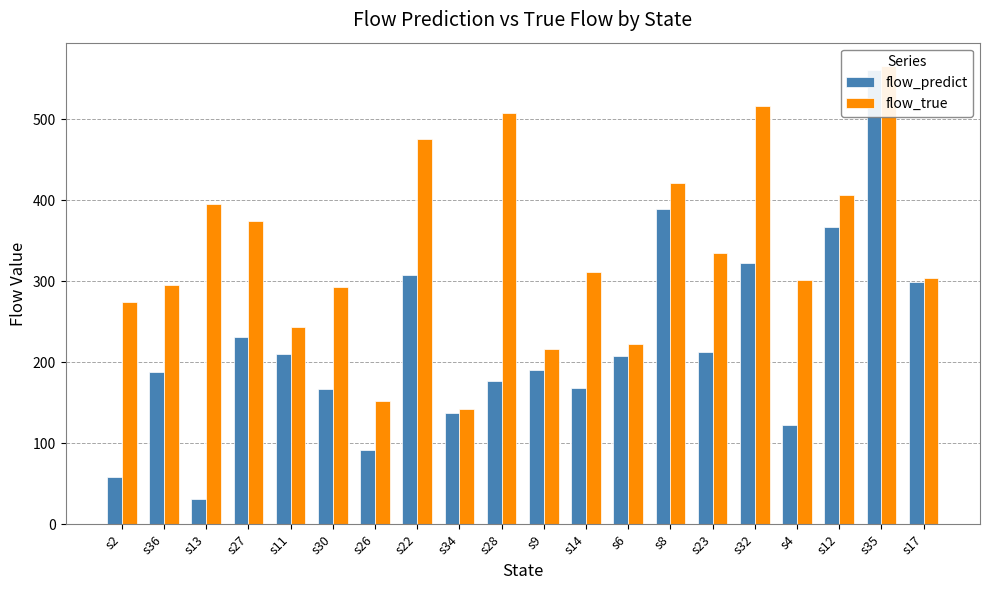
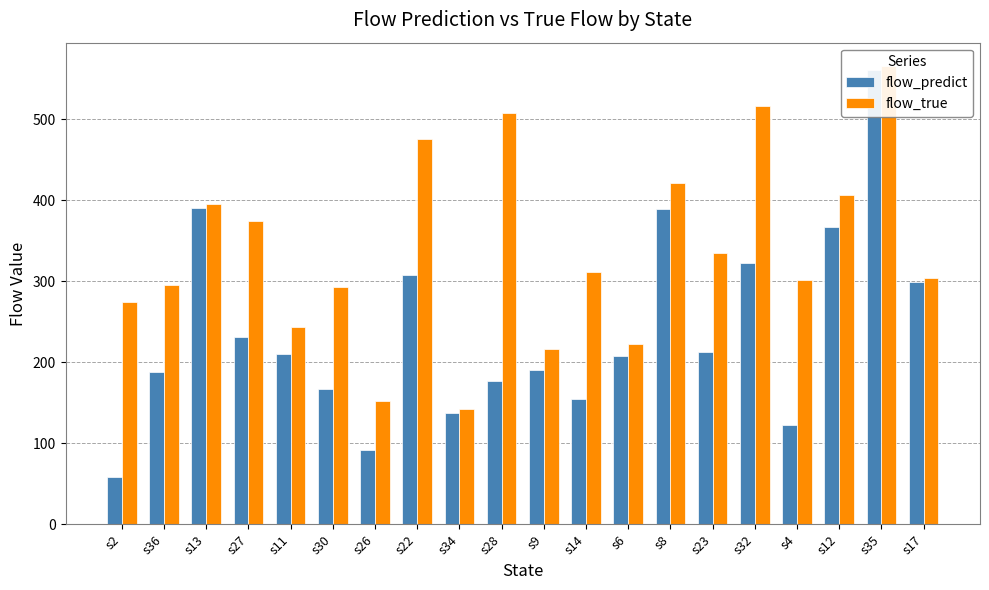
flow_predict, s13: 30 -> 390
flow_predict, s14: 170 -> 160
